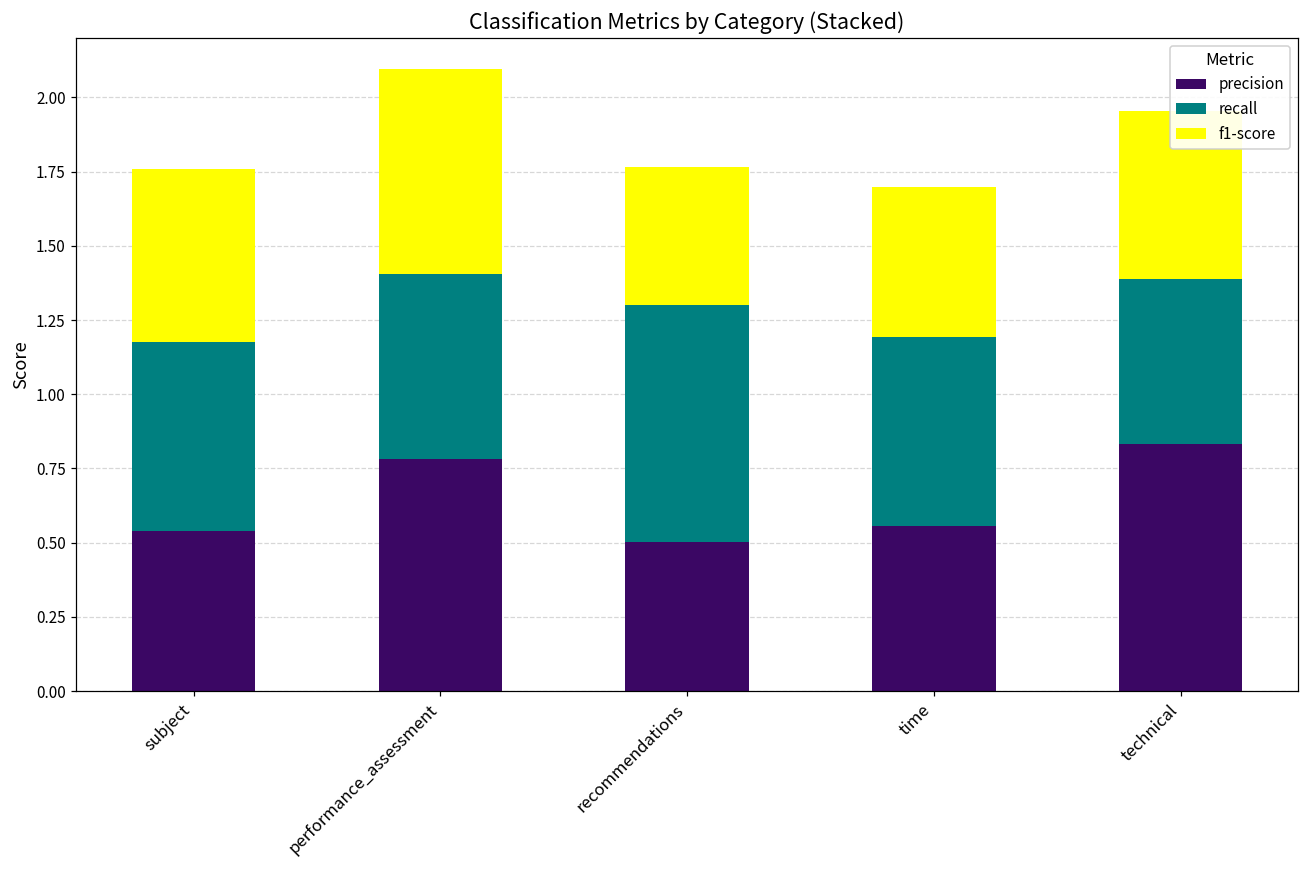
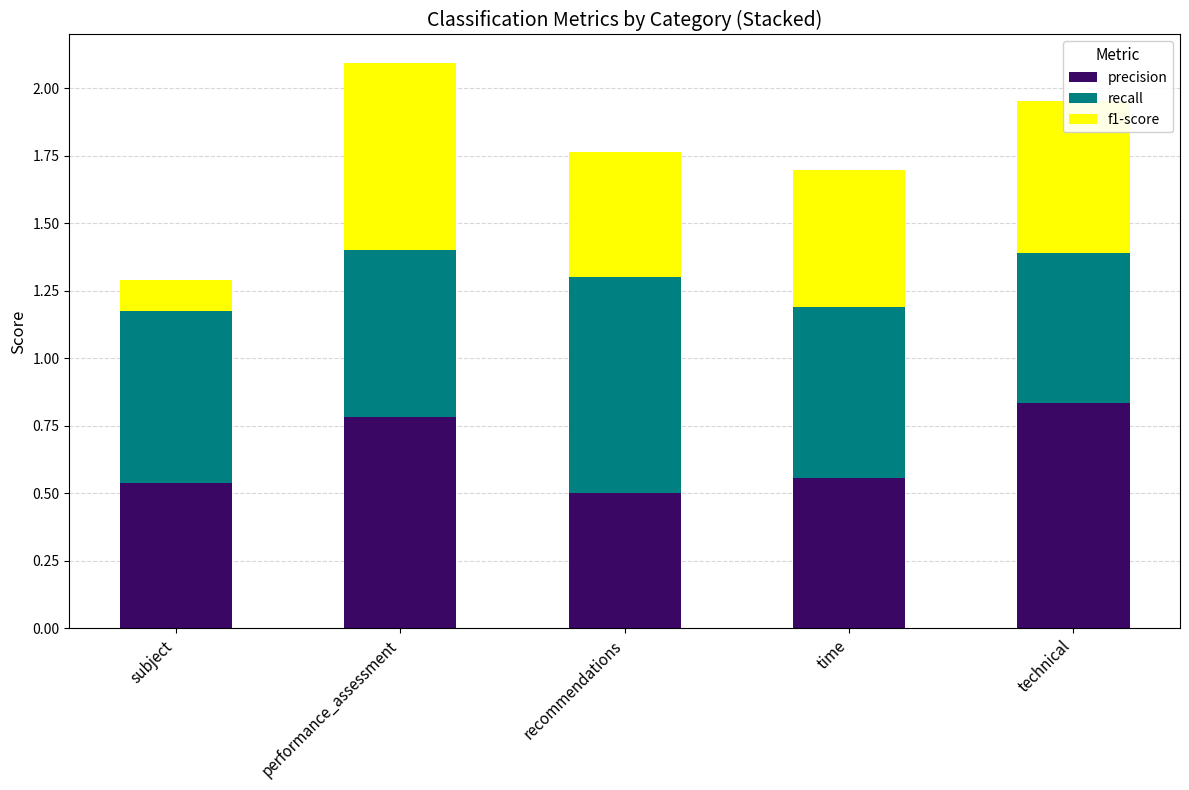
f1-score, subject: 0.58 -> 0.11
